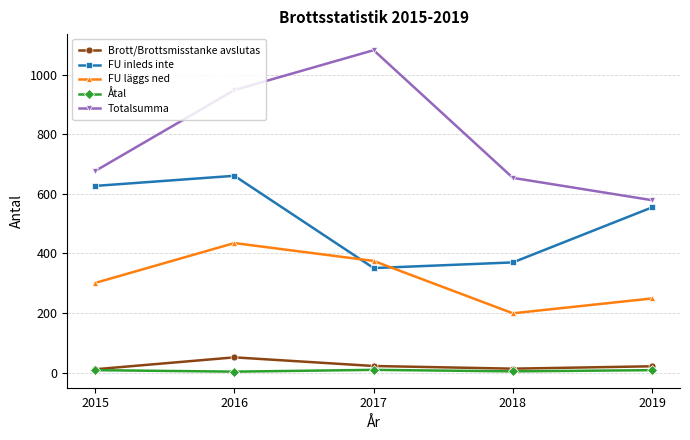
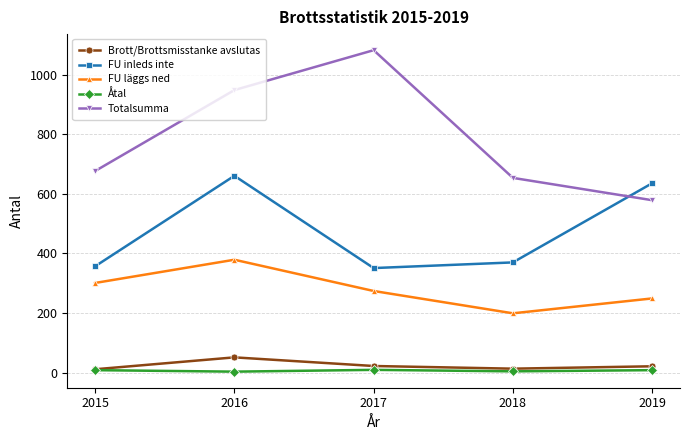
FU inleds inte, 2015: 630 -> 360
FU läggs ned, 2016: 440 -> 380
FU läggs ned, 2017: 380 -> 270
FU inleds inte, 2019: 560 -> 640
